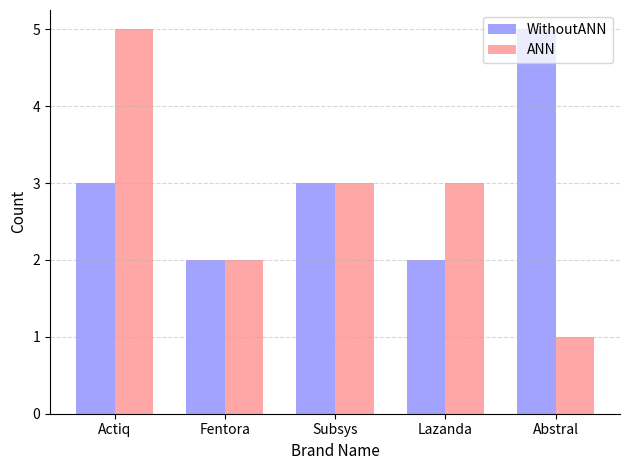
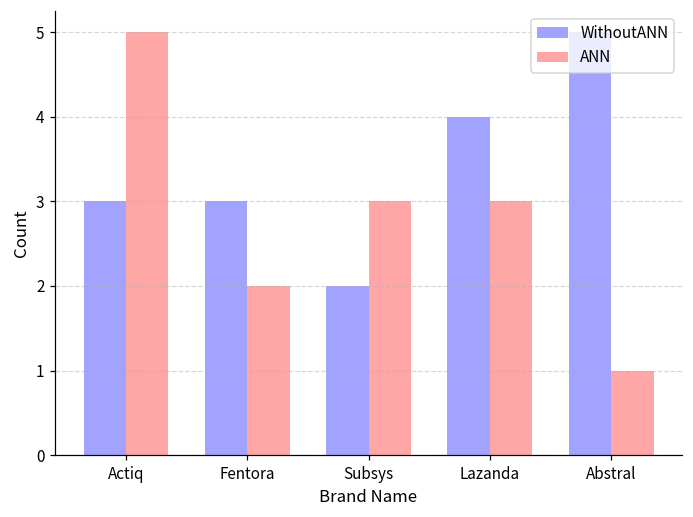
WithoutANN, Fentora: 2 -> 3
WithoutANN, Subsys: 3 -> 2
WithoutANN, Lazanda: 2 -> 4
